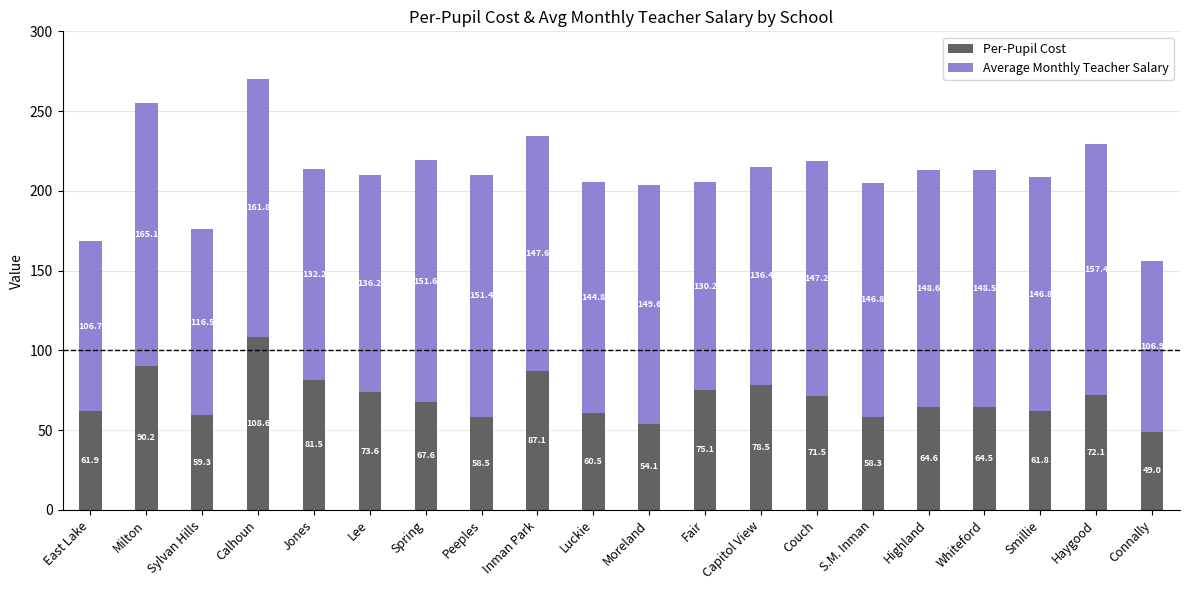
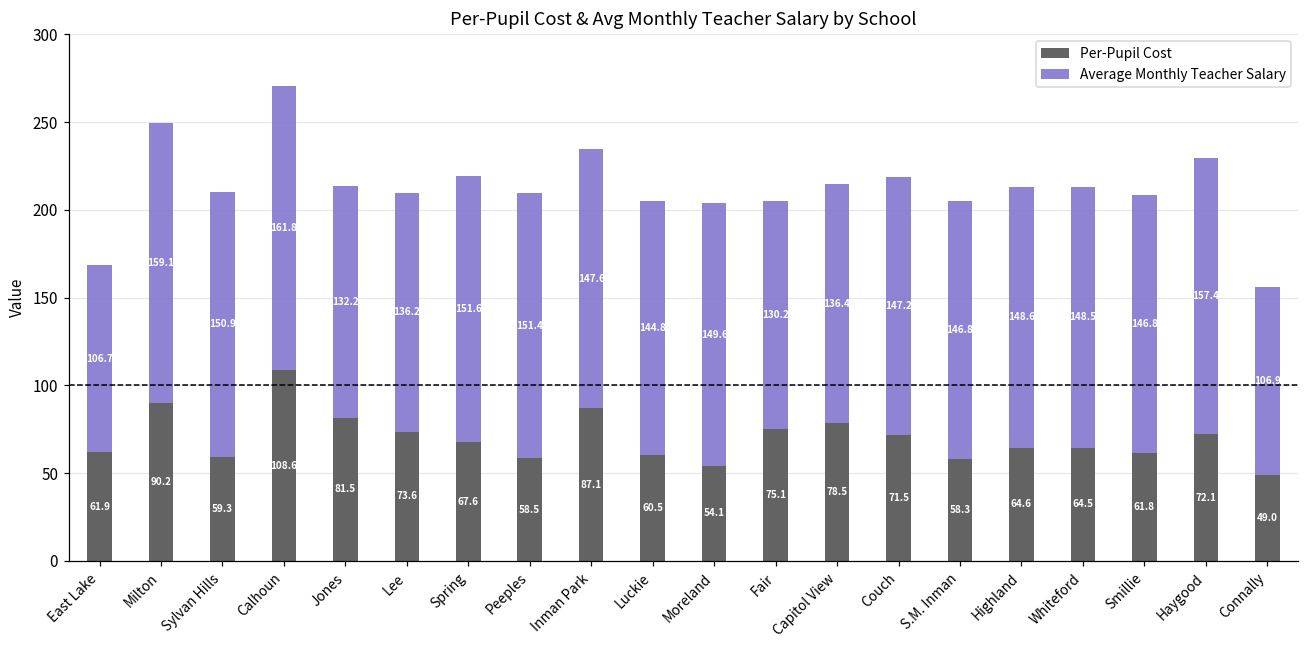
Average Monthly Teacher Salary, Milton: 165.1 -> 159.1
Average Monthly Teacher Salary, Sylvan Hills: 116.5 -> 150.9
